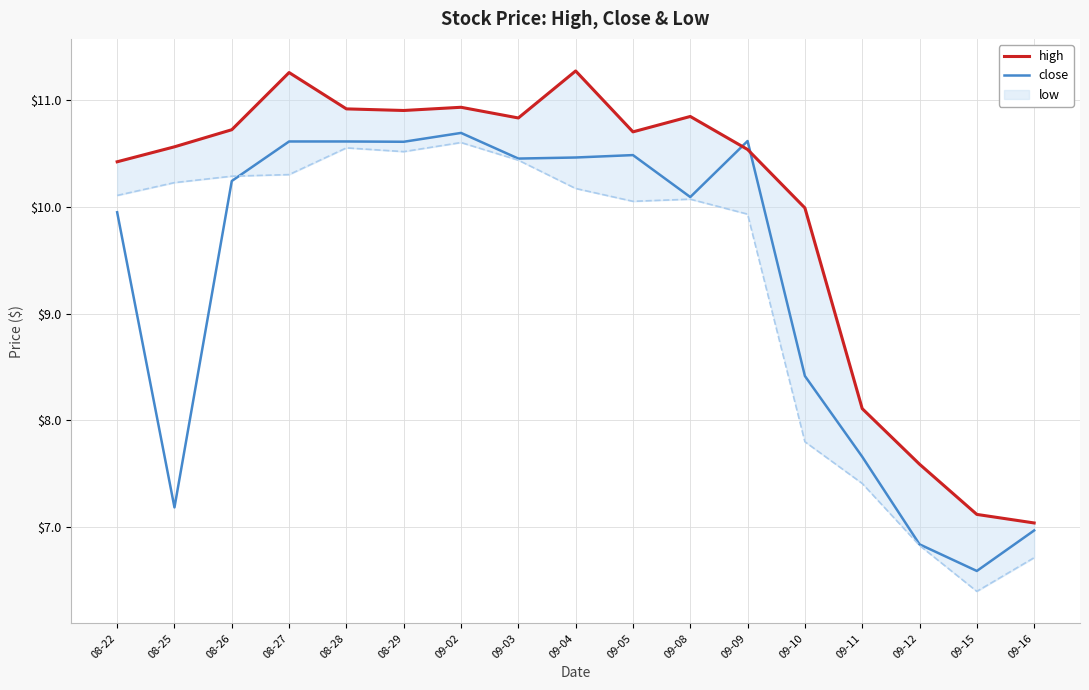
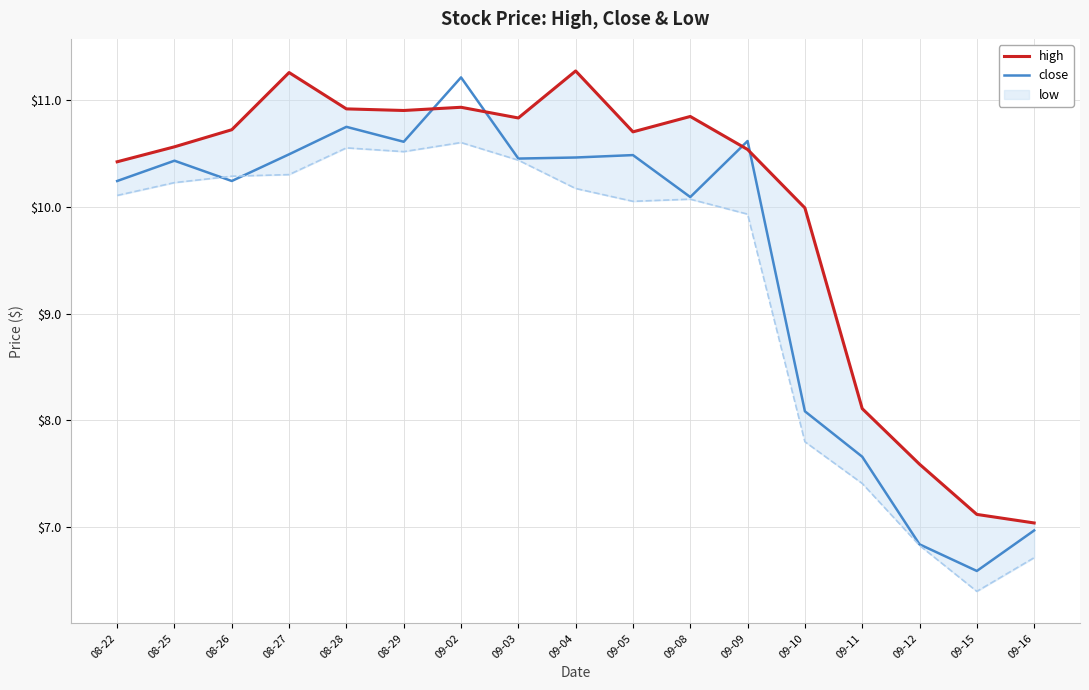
close, 08-22: $9.95 -> $10.24
close, 08-25: $7.19 -> $10.43
close, 08-27: $10.61 -> $10.49
close, 08-28: $10.61 -> $10.75
close, 09-02: $10.69 -> $11.21
close, 09-10: $8.42 -> $8.09
